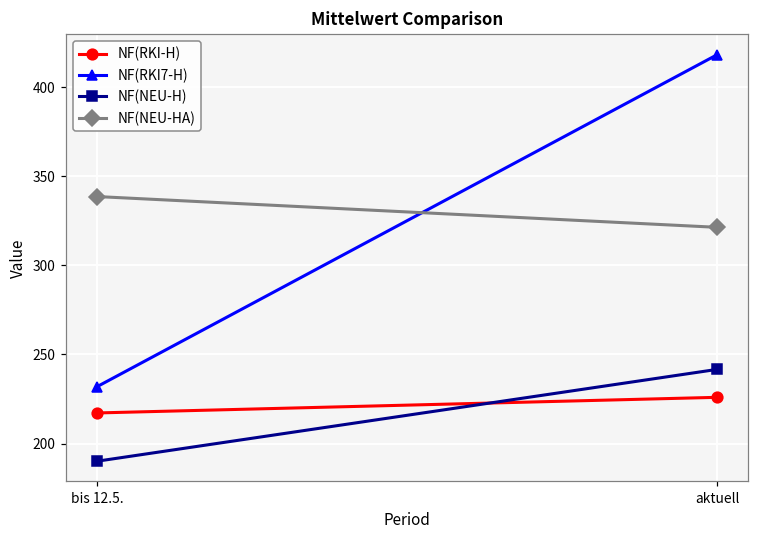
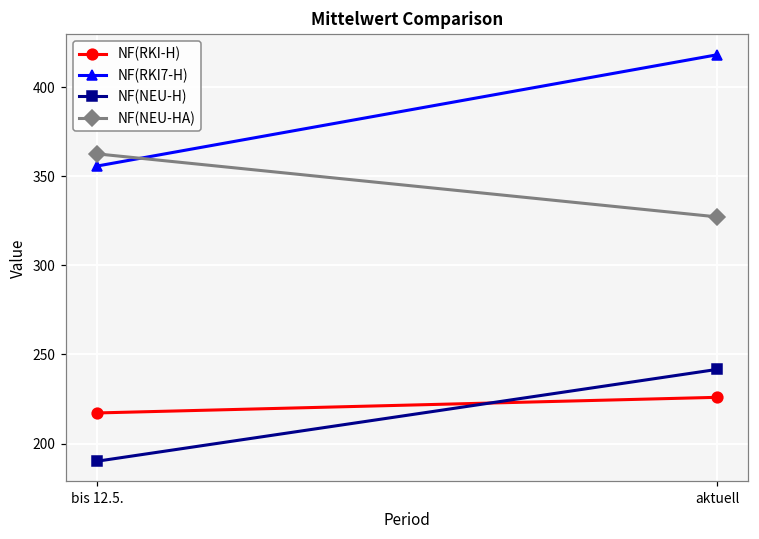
NF(RKI7-H), bis 12.5.: 232 -> 356
NF(NEU-HA), bis 12.5.: 339 -> 363
NF(NEU-HA), aktuell: 321 -> 327
